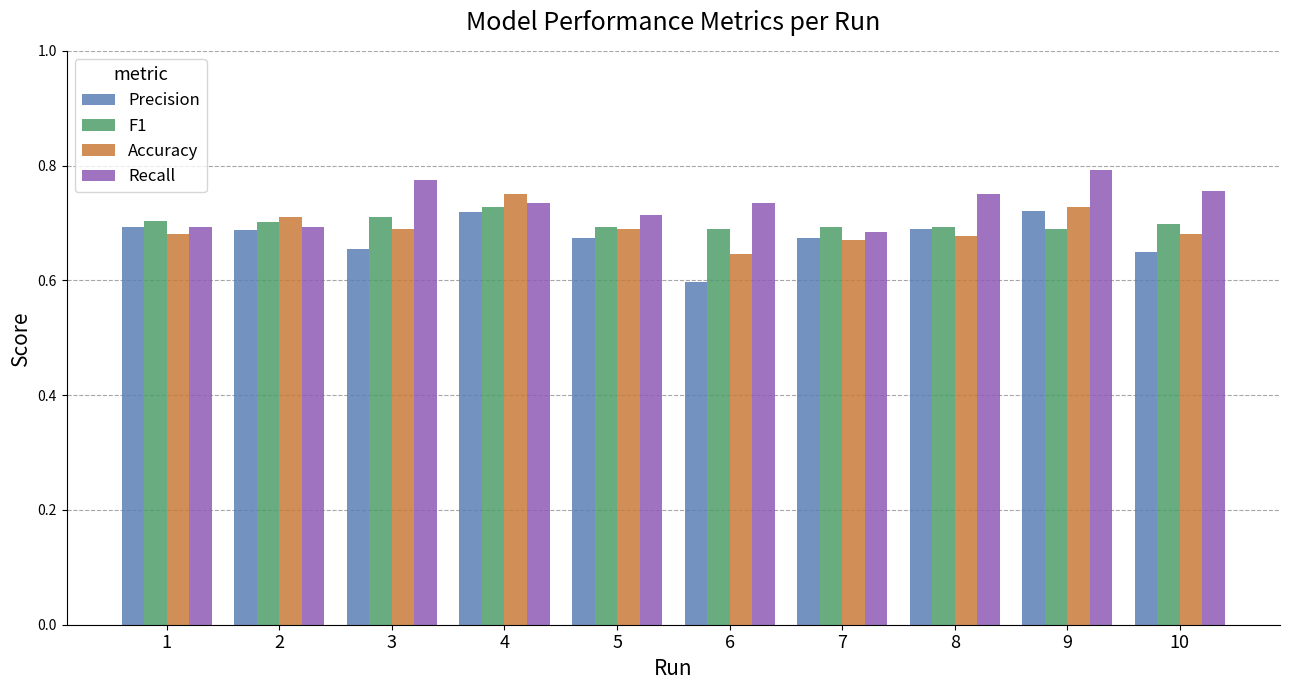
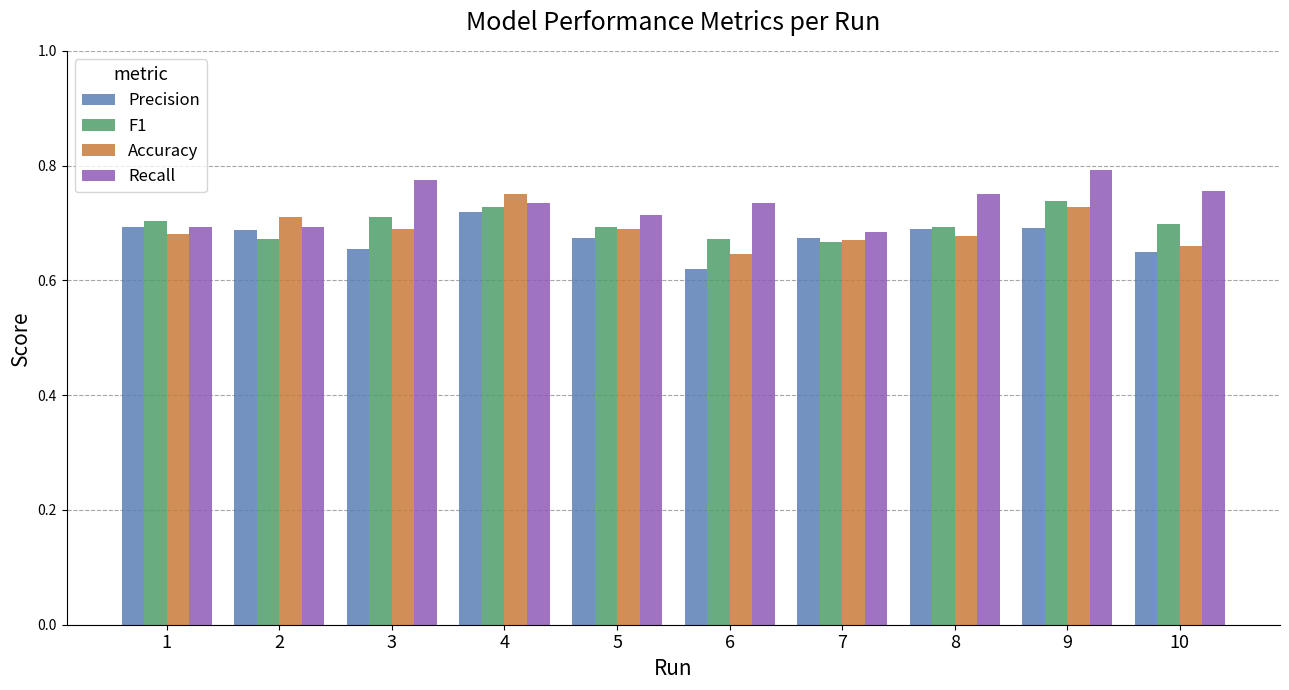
F1, 2: 0.70 -> 0.67
Precision, 6: 0.60 -> 0.62
F1, 6: 0.69 -> 0.67
F1, 7: 0.69 -> 0.67
Precision, 9: 0.72 -> 0.69
F1, 9: 0.69 -> 0.74
Accuracy, 10: 0.68 -> 0.66
